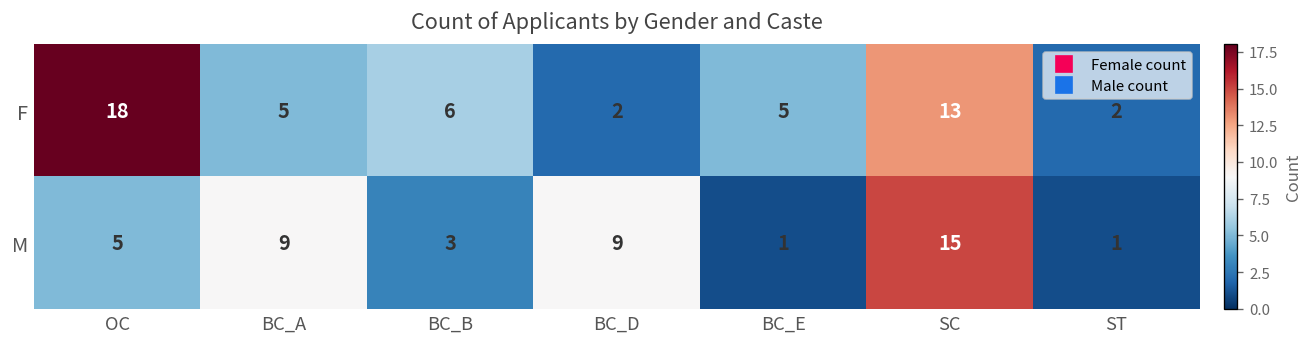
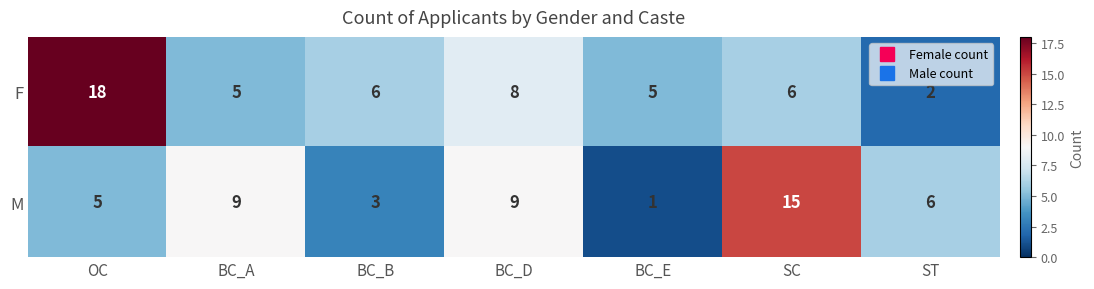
F, BC_D: 2 -> 8
F, SC: 13 -> 6
M, ST: 1 -> 6
